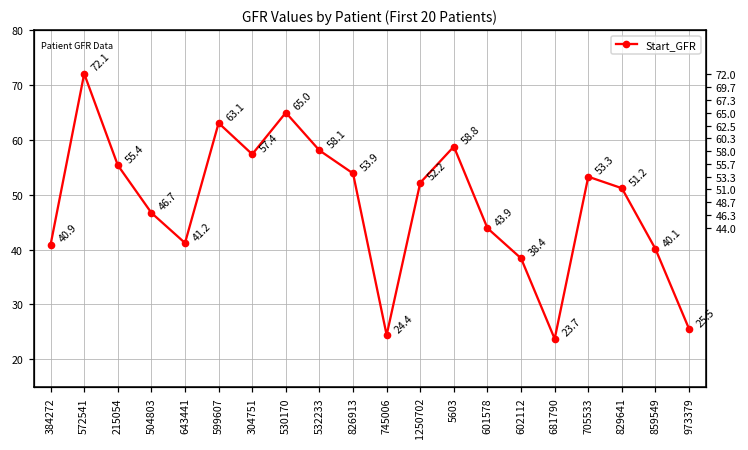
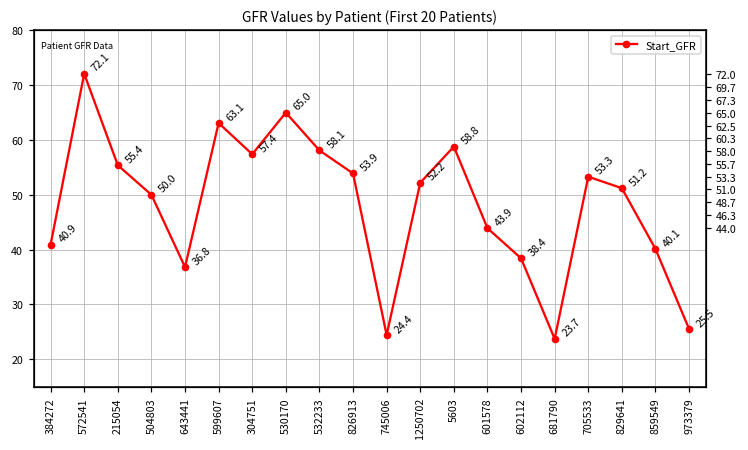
504803: 46.7 -> 50.0
643441: 41.2 -> 36.8
